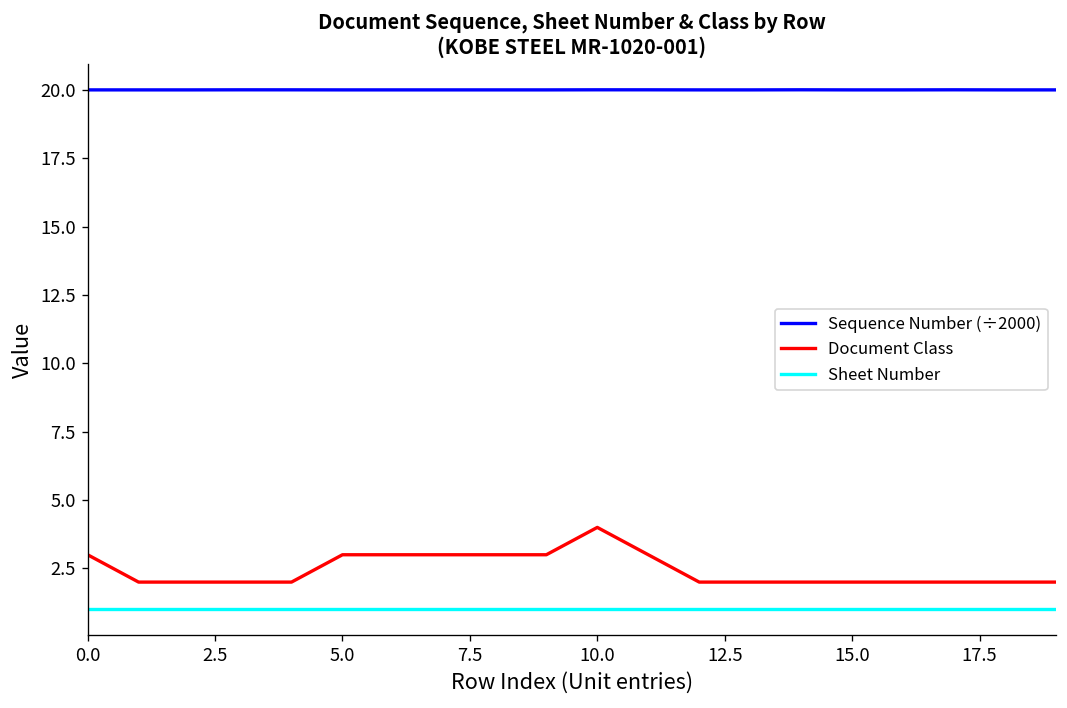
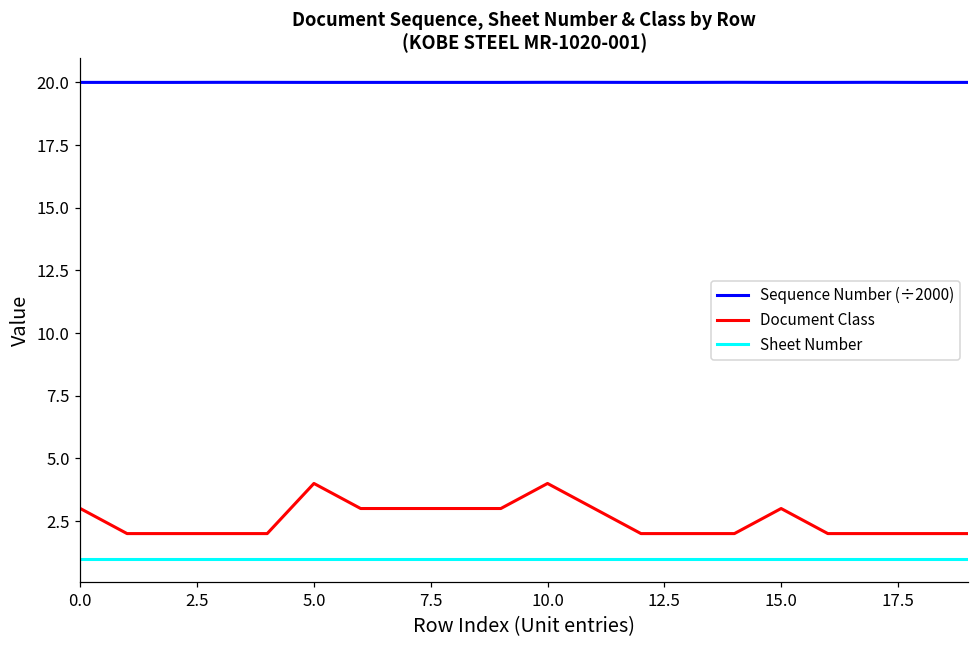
Document Class, 5.0: 3 -> 4
Document Class, 15.0: 2 -> 3
